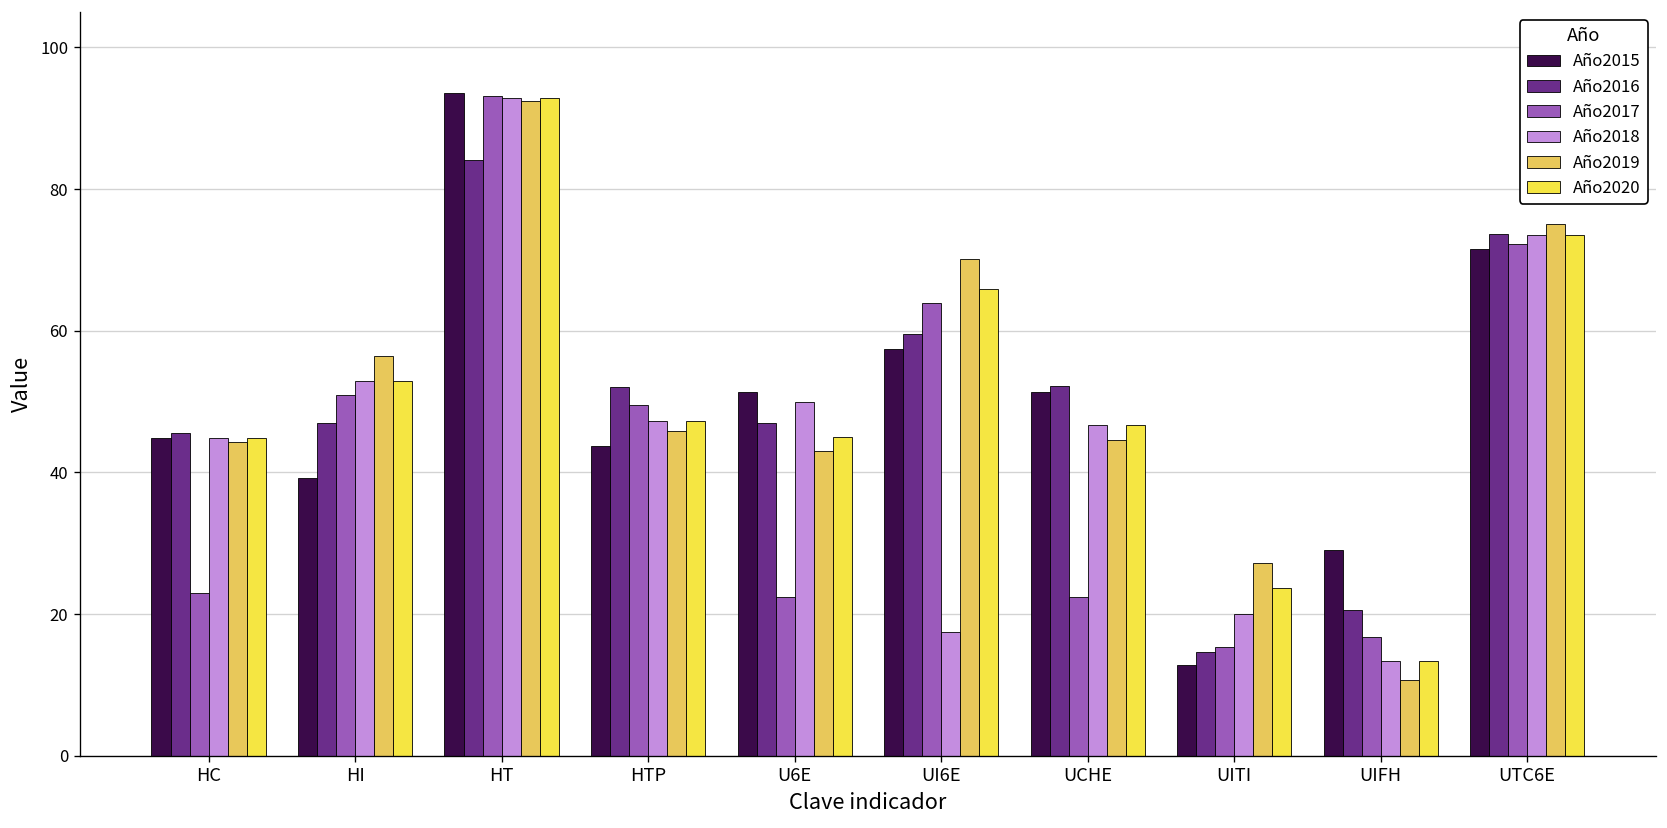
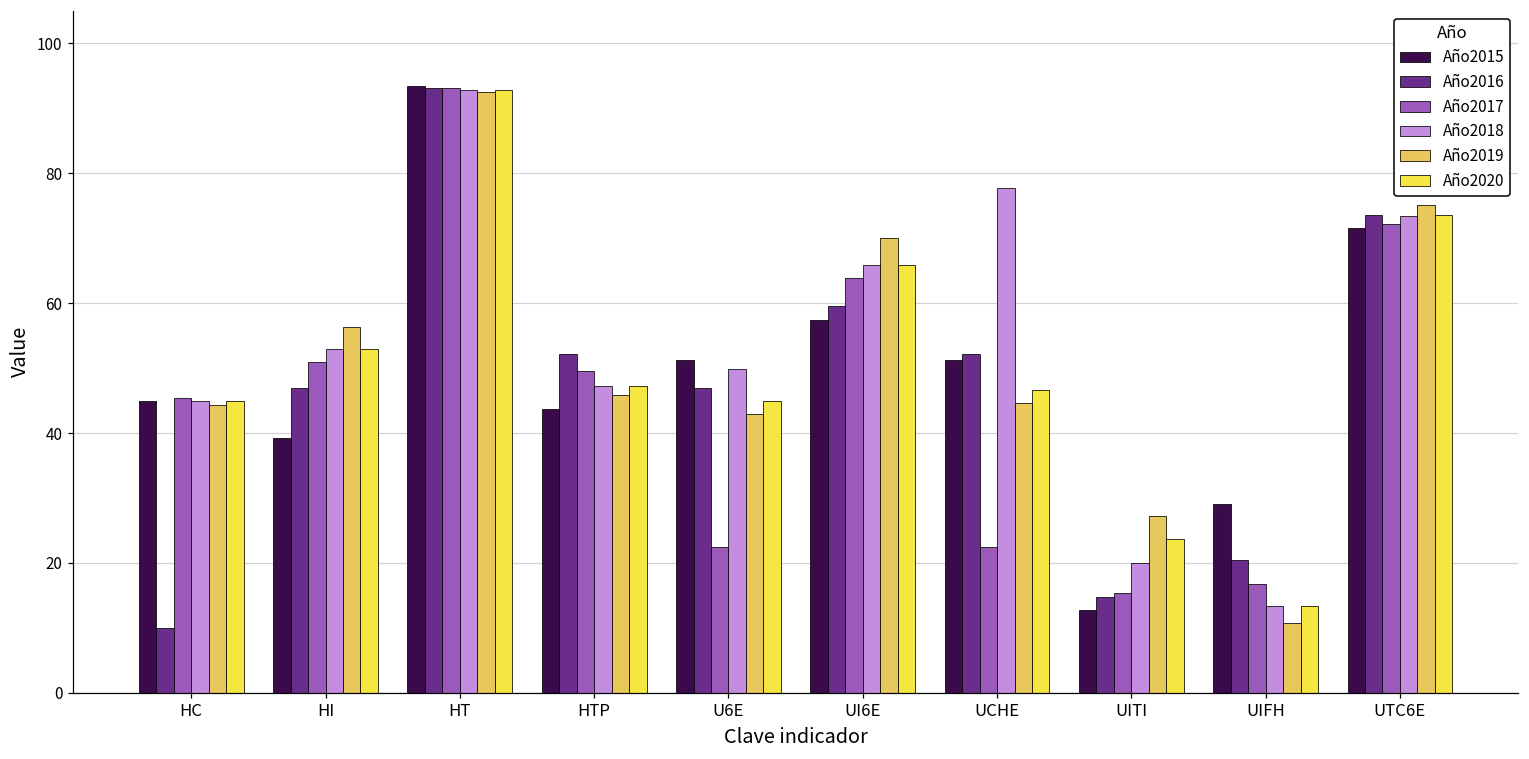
Año2016, HC: 46 -> 10
Año2017, HC: 23 -> 45
Año2016, HT: 84 -> 93
Año2018, UI6E: 18 -> 66
Año2018, UCHE: 47 -> 78
